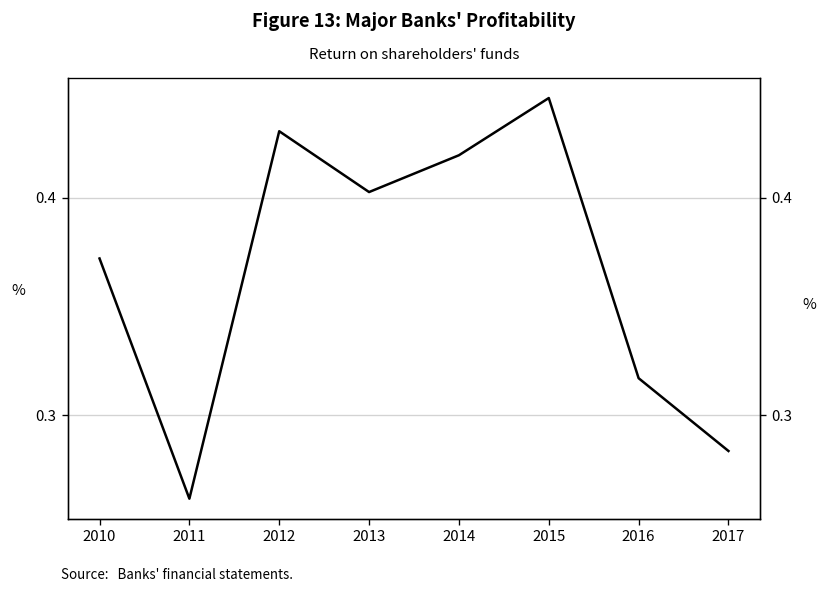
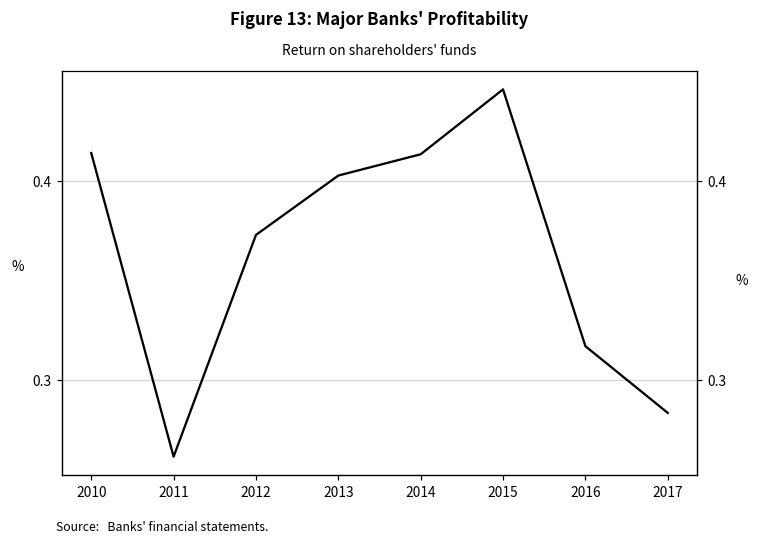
2010: 0.372 -> 0.414
2012: 0.431 -> 0.373
2014: 0.420 -> 0.413
